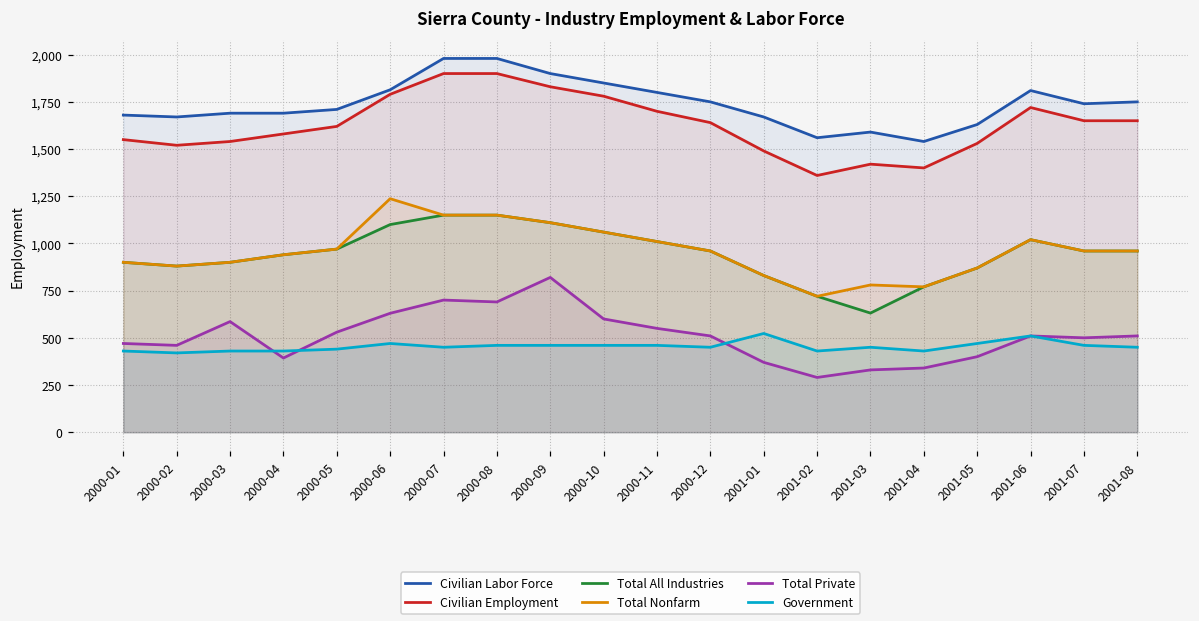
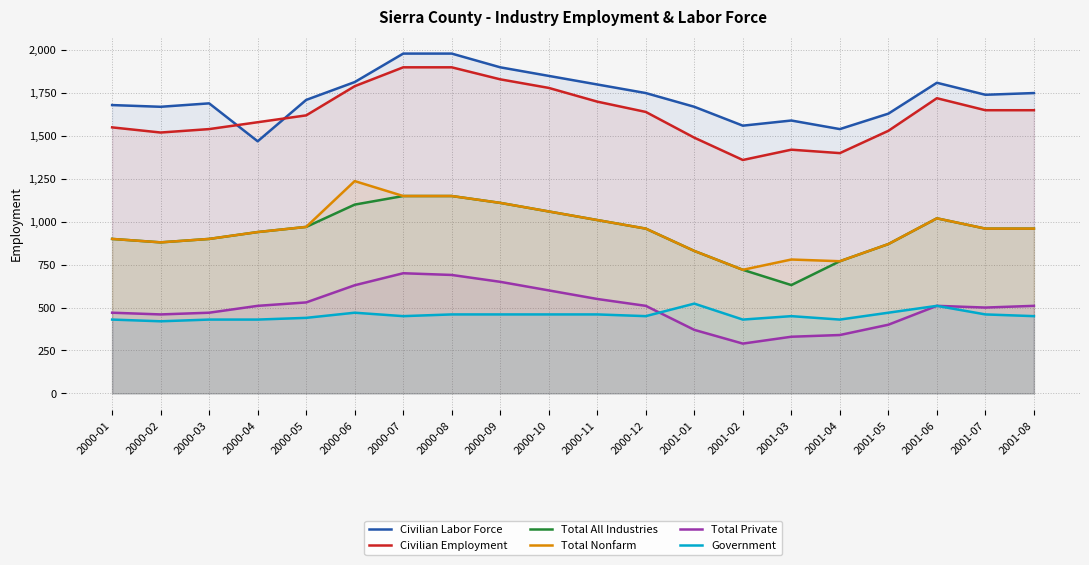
Total Private, 2000-03: 590 -> 470
Civilian Labor Force, 2000-04: 1,690 -> 1,470
Total Private, 2000-04: 390 -> 510
Total Private, 2000-09: 820 -> 650
